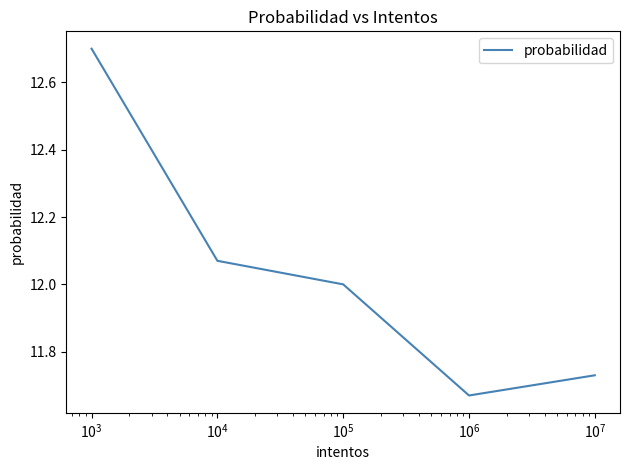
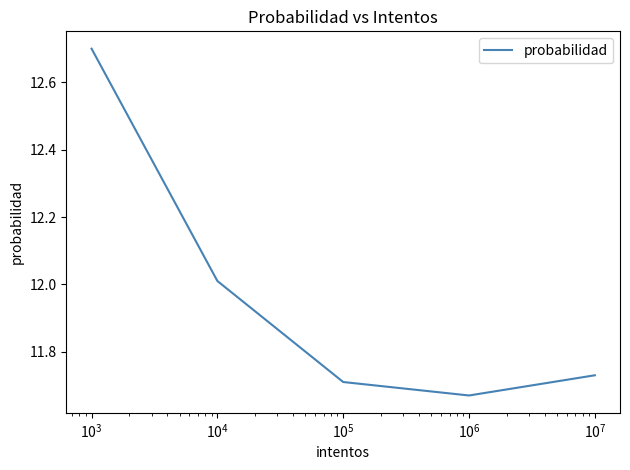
10^4: 12.07 -> 12.01
10^5: 12.00 -> 11.71
